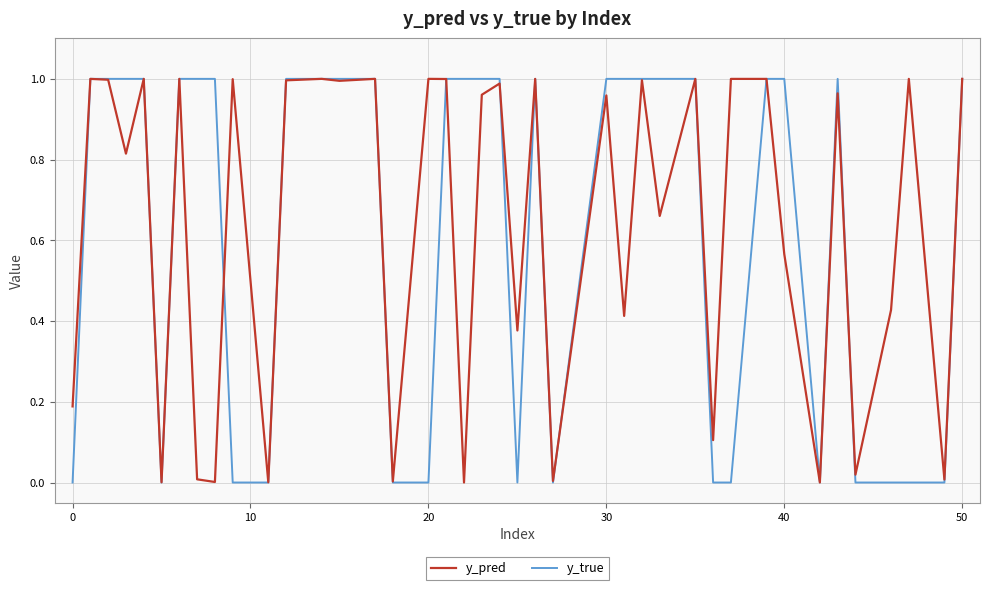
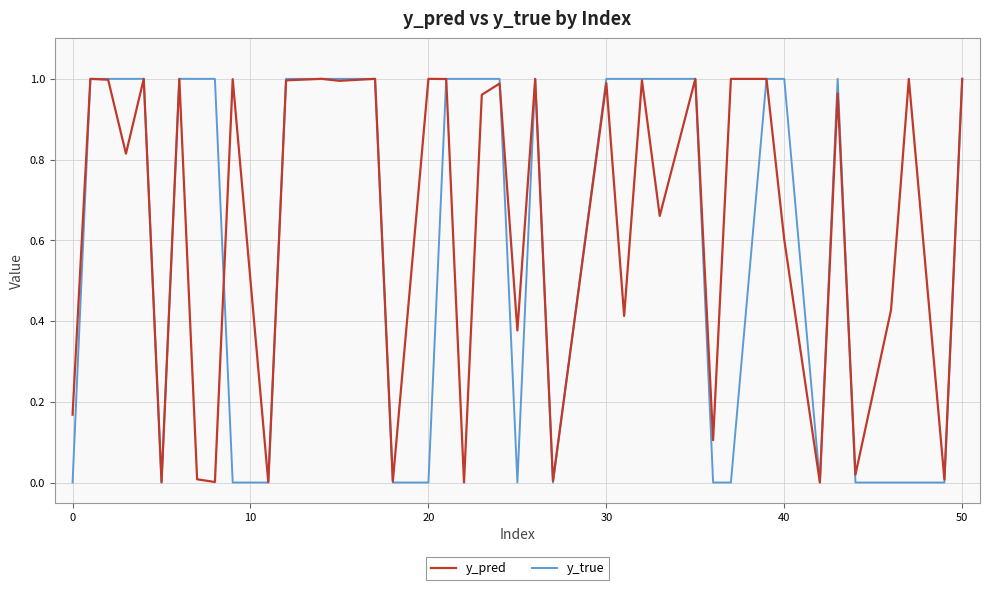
y_pred, 0: 0.19 -> 0.17
y_pred, 30: 0.96 -> 0.99
y_pred, 40: 0.57 -> 0.60
